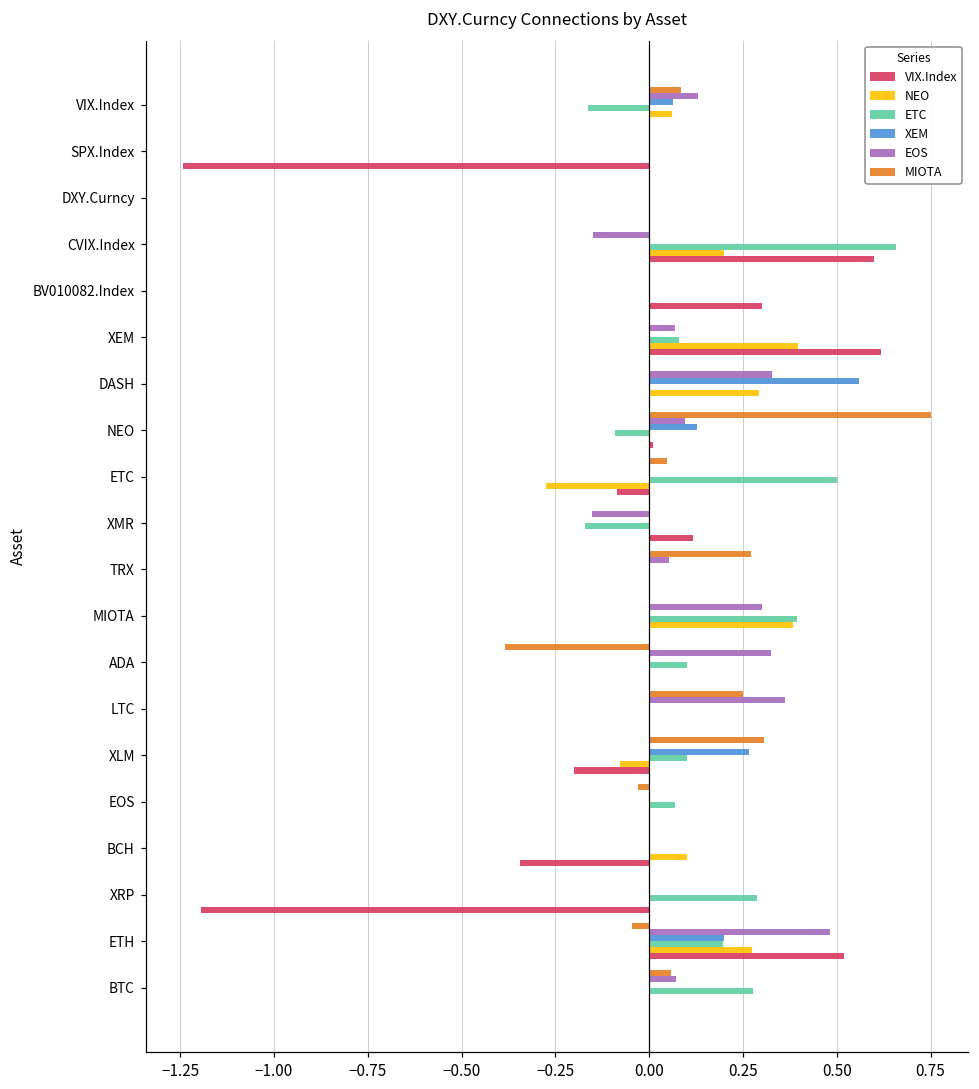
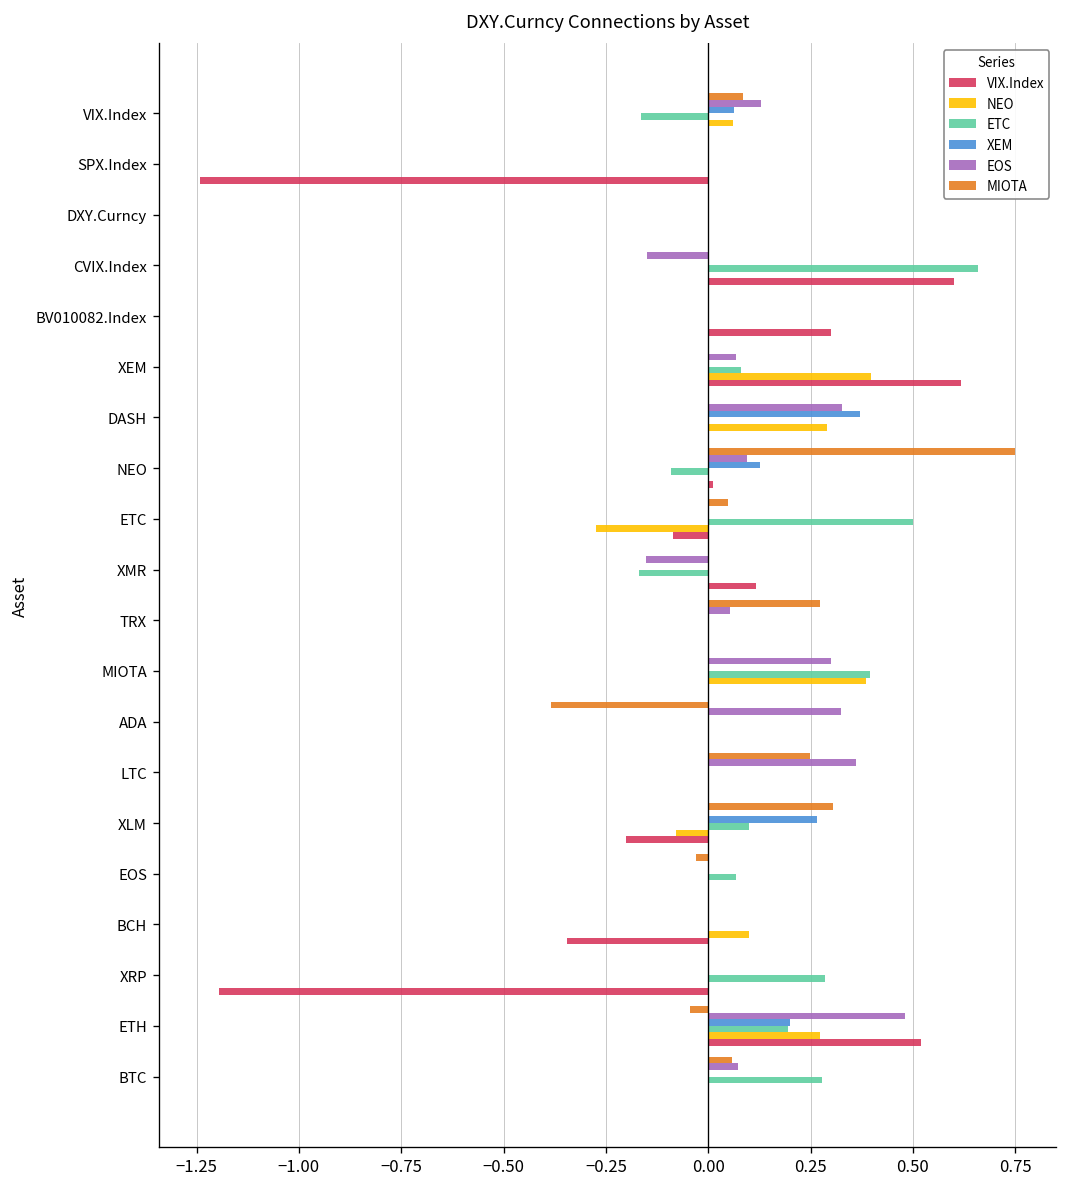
NEO, CVIX.Index: 0.2 -> 0.0
XEM, DASH: 0.56 -> 0.37
ETC, ADA: 0.1 -> 0.0
